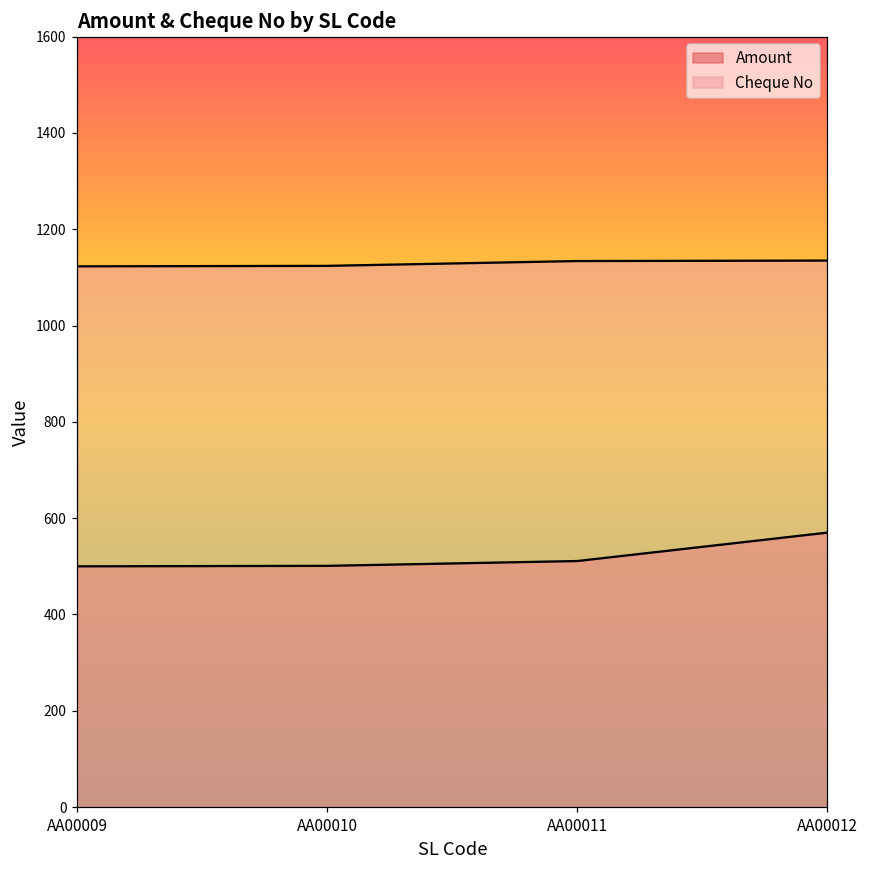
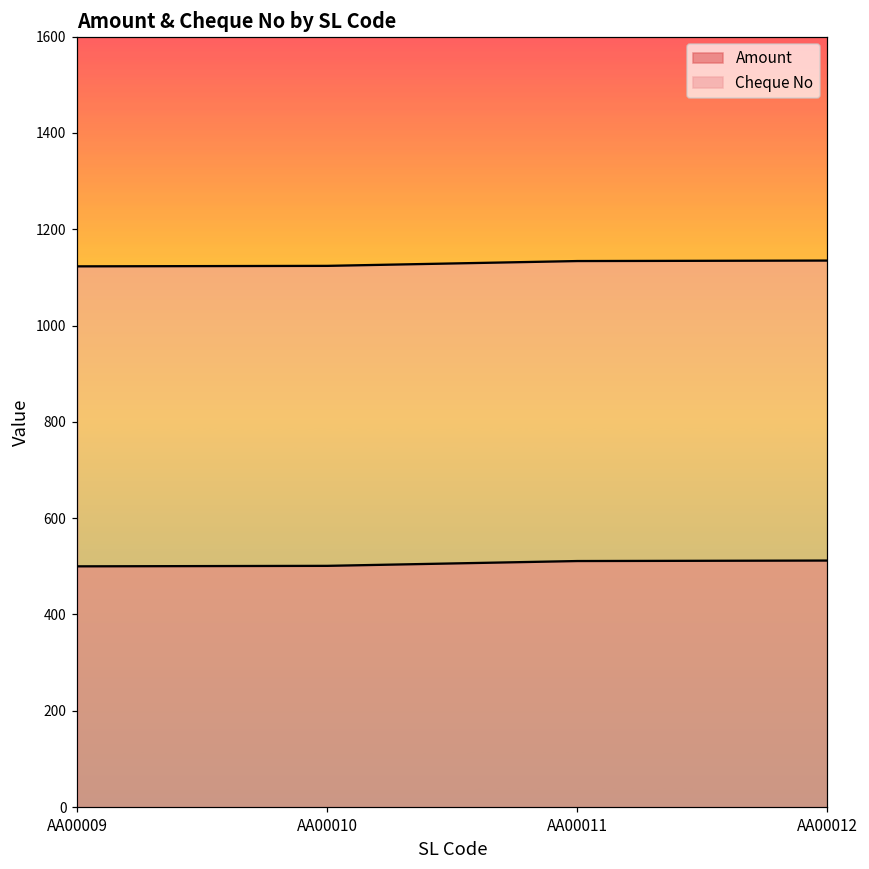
Amount, AA00012: 570 -> 510
